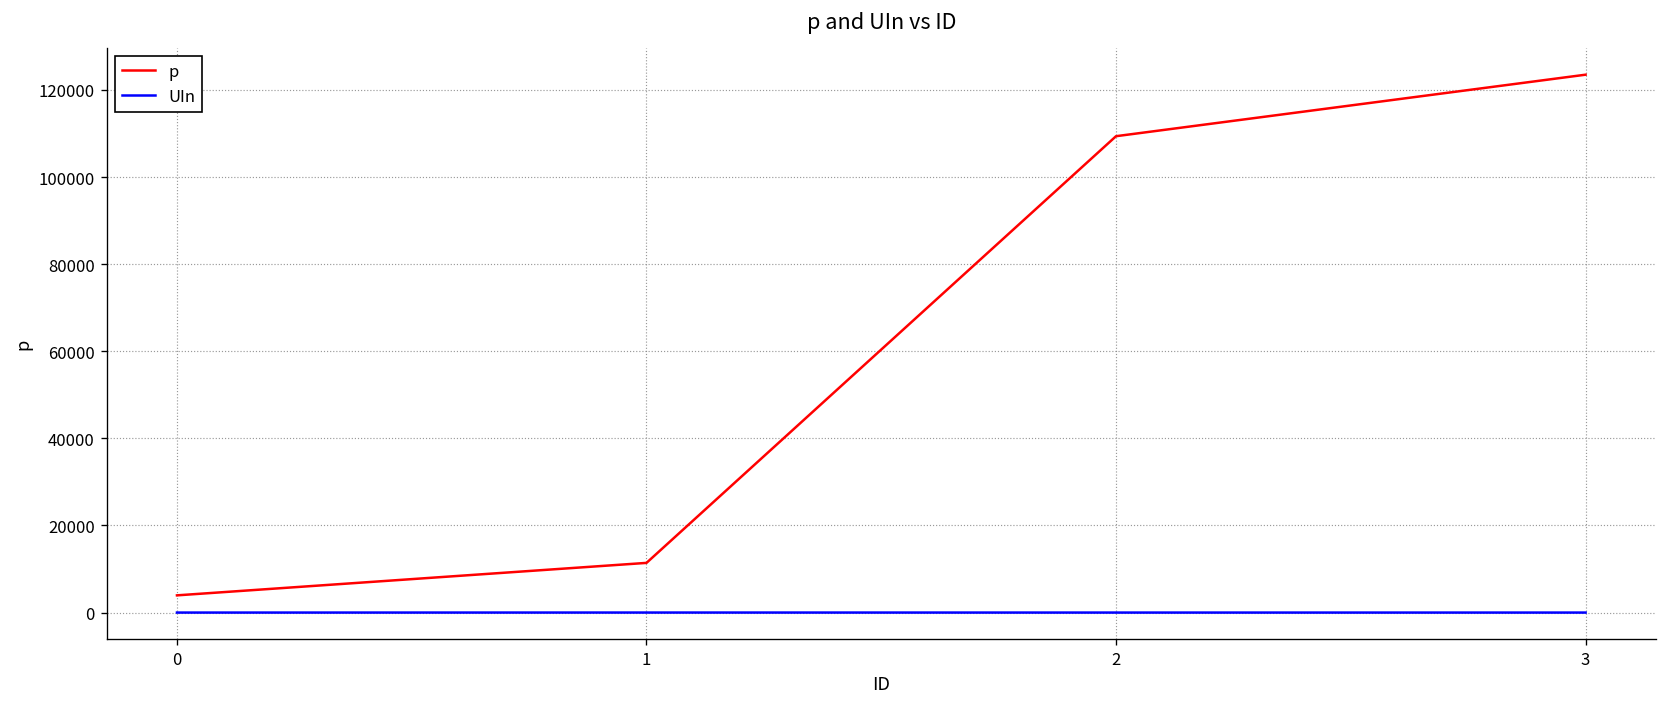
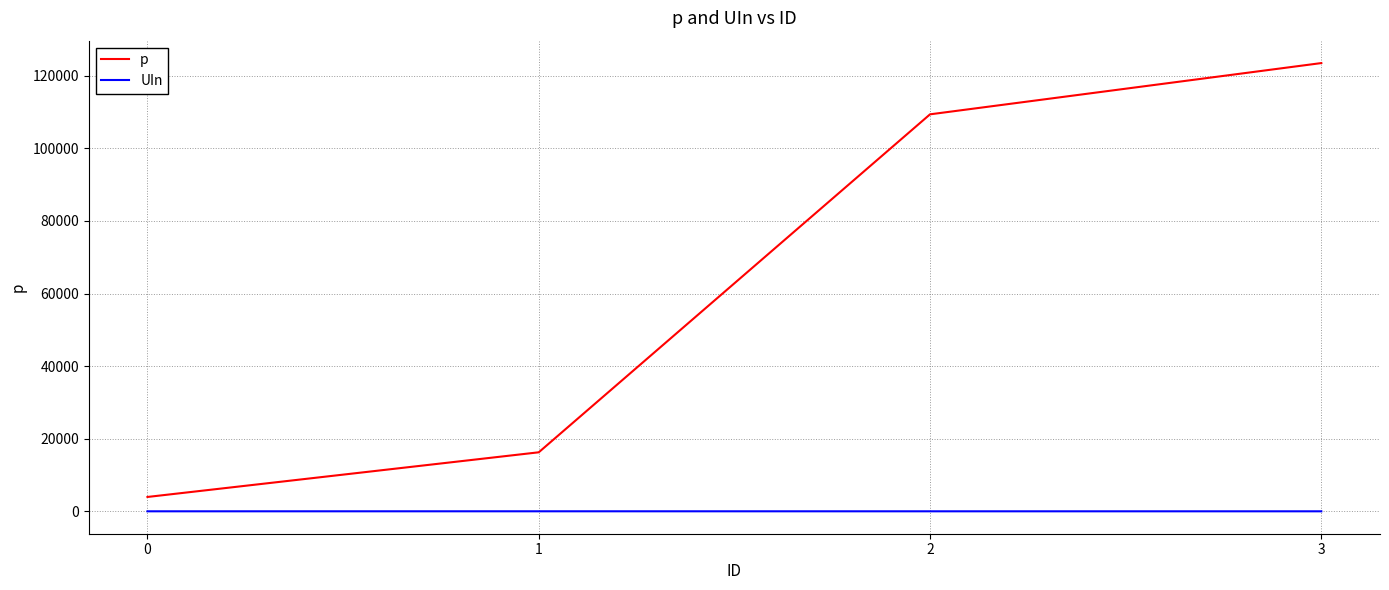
p, 1: 11000 -> 16000
